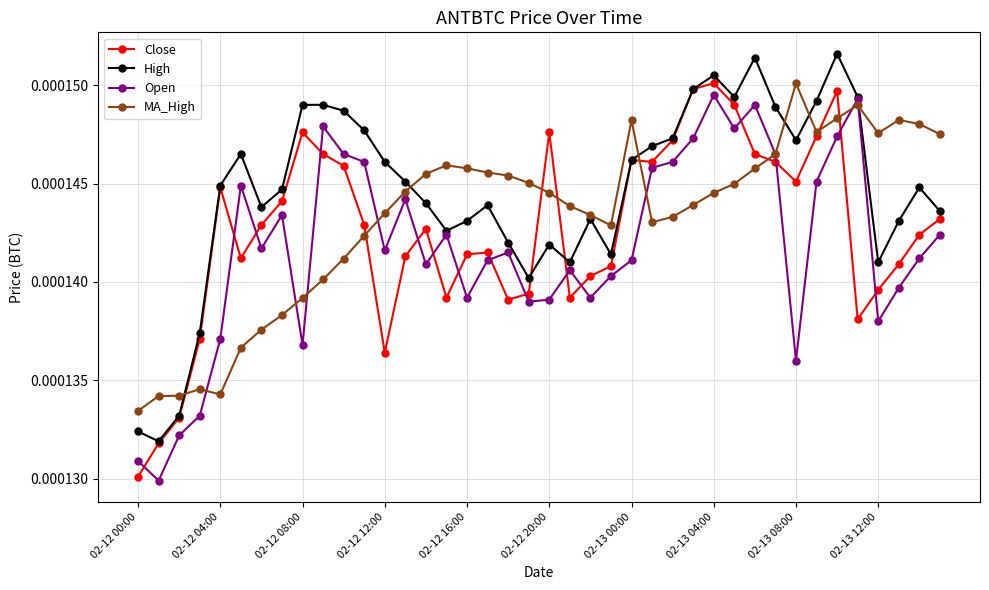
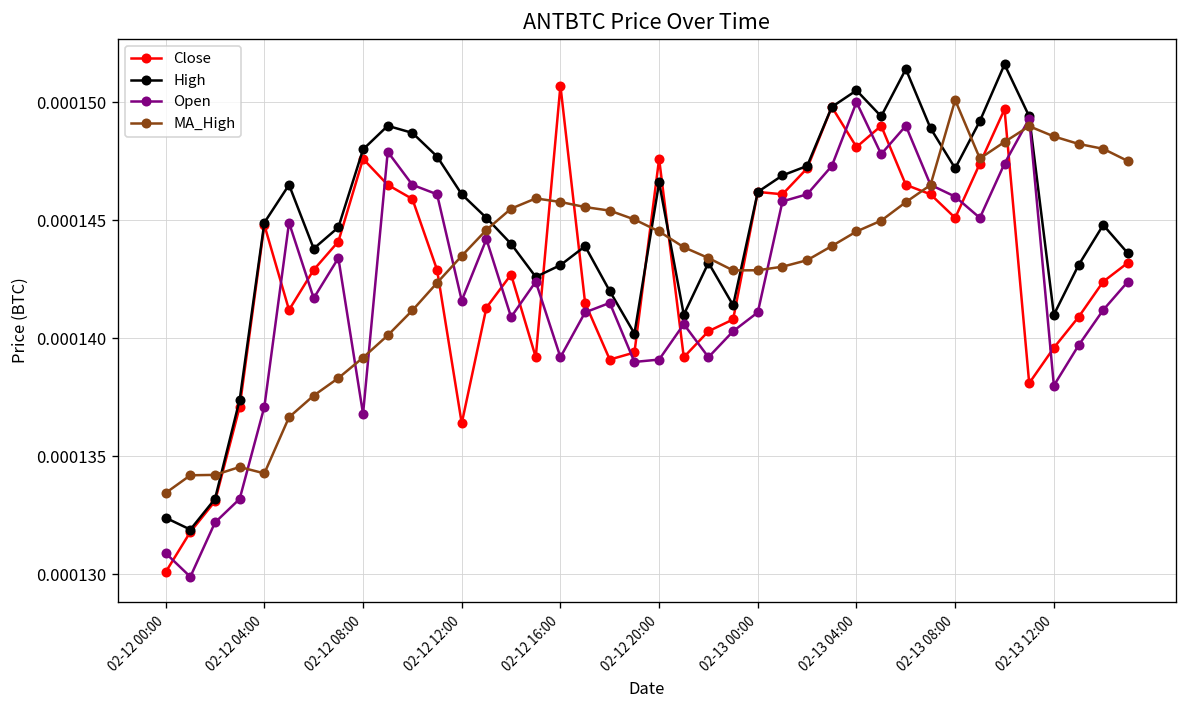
High, 02-12 08:00: 0.000149 -> 0.000148
Close, 02-12 16:00: 0.0001414 -> 0.0001507
High, 02-12 20:00: 0.0001419 -> 0.0001466
MA_High, 02-13 00:00: 0.0001482 -> 0.0001429
Close, 02-13 04:00: 0.0001501 -> 0.0001481
Open, 02-13 04:00: 0.0001495 -> 0.0001500
Open, 02-13 08:00: 0.000136 -> 0.000146
MA_High, 02-13 12:00: 0.0001476 -> 0.0001486
